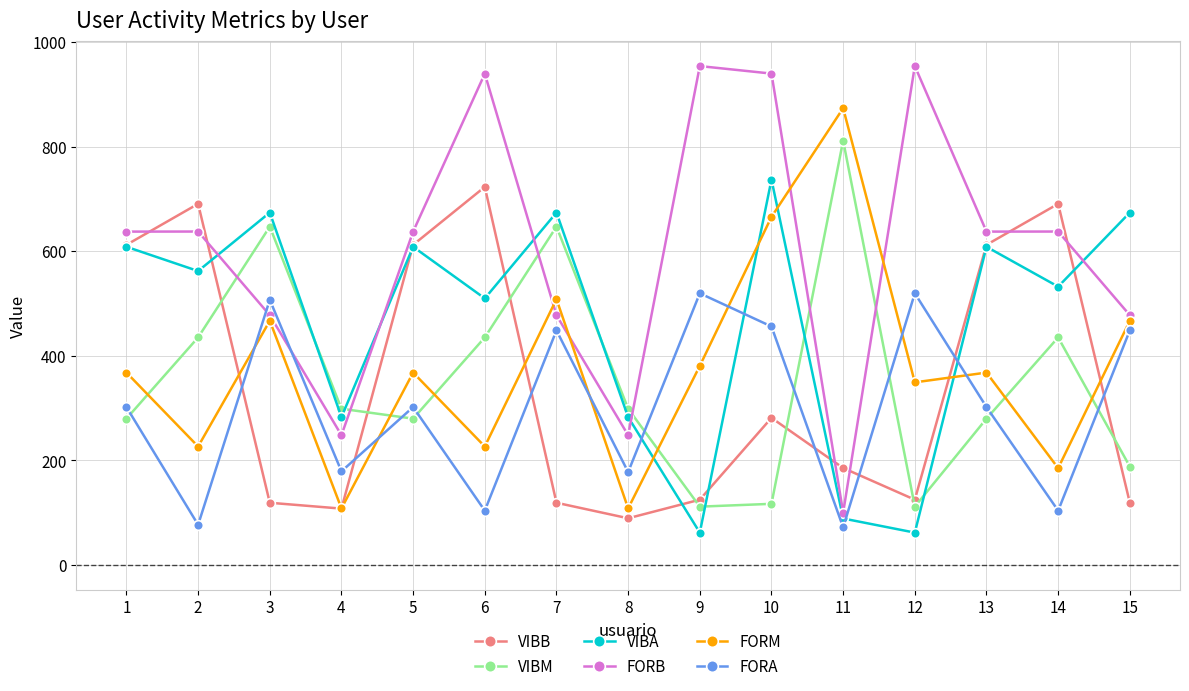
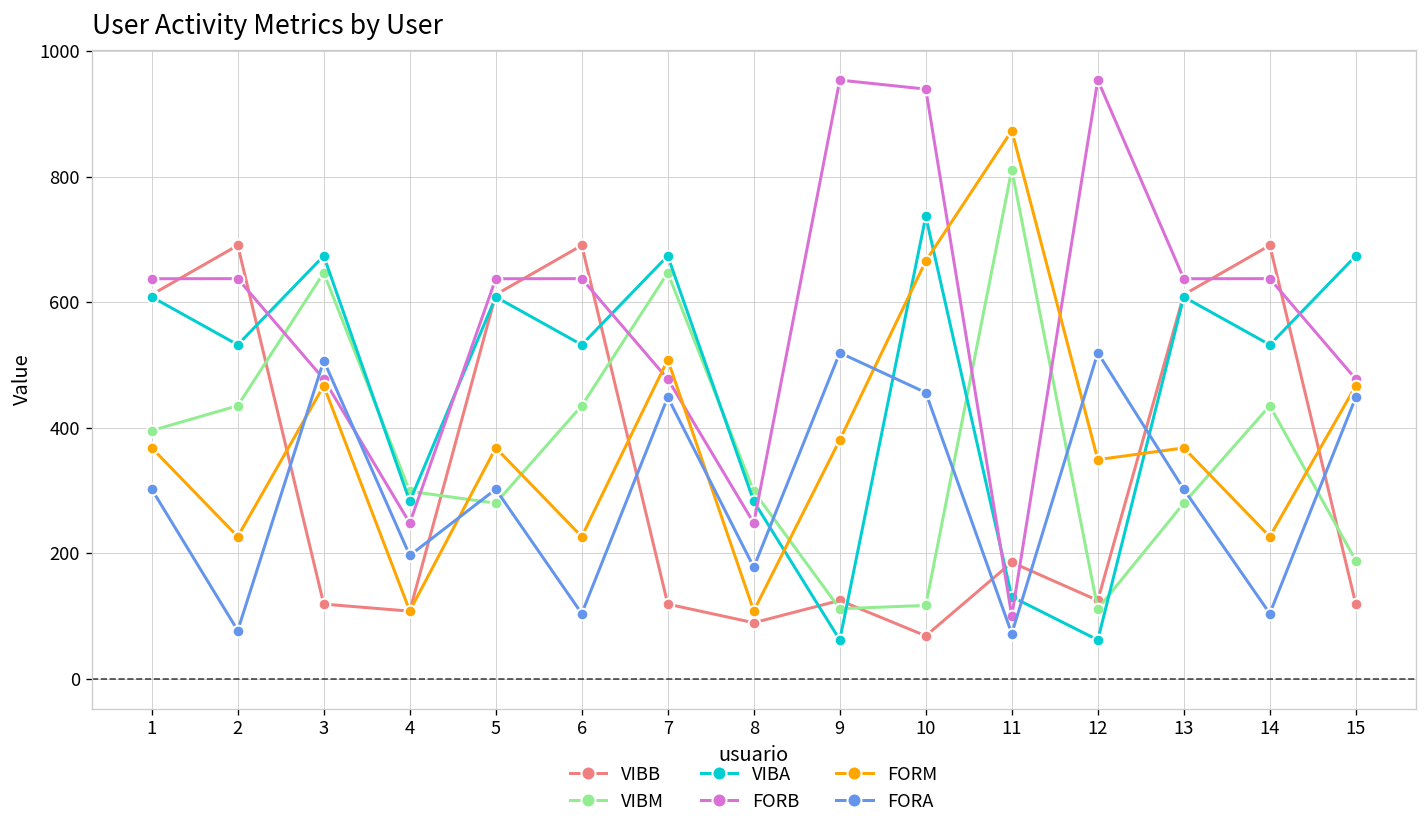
VIBM, 1: 280 -> 400
VIBA, 2: 560 -> 530
FORA, 4: 180 -> 200
VIBB, 6: 720 -> 690
VIBA, 6: 510 -> 530
FORB, 6: 940 -> 640
VIBB, 10: 280 -> 70
VIBA, 11: 90 -> 130
FORM, 14: 190 -> 230
